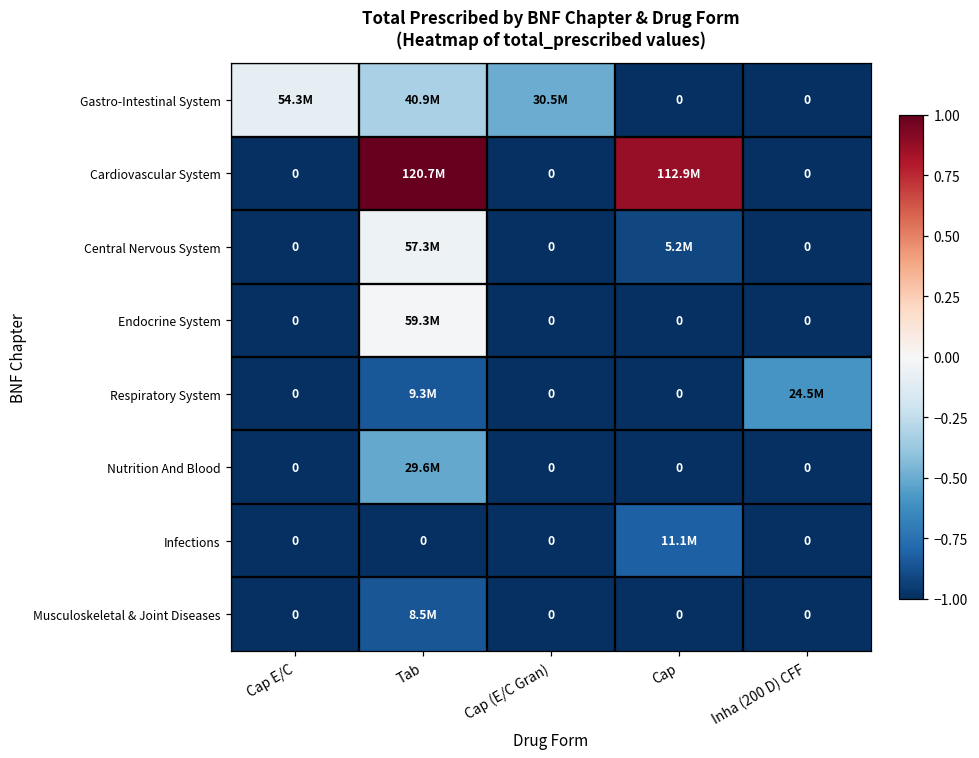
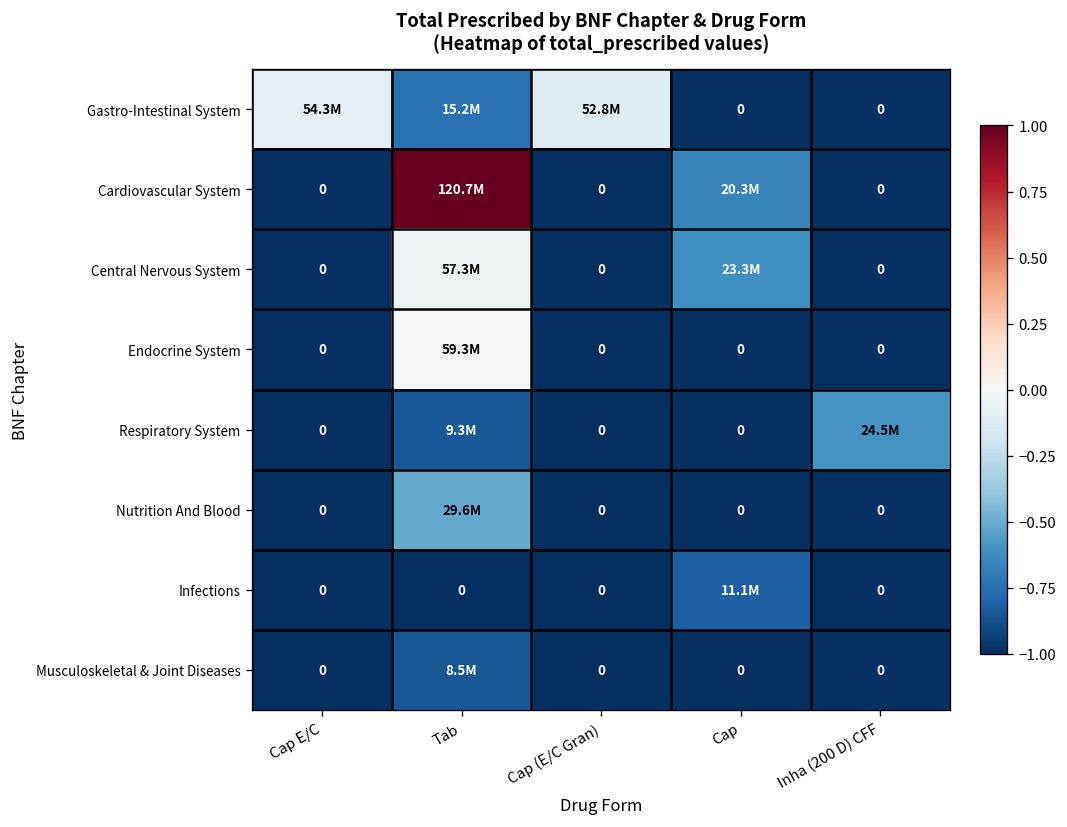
Gastro-Intestinal System, Tab: 40.9M -> 15.2M
Gastro-Intestinal System, Cap (E/C Gran): 30.5M -> 52.8M
Cardiovascular System, Cap: 112.9M -> 20.3M
Central Nervous System, Cap: 5.2M -> 23.3M
